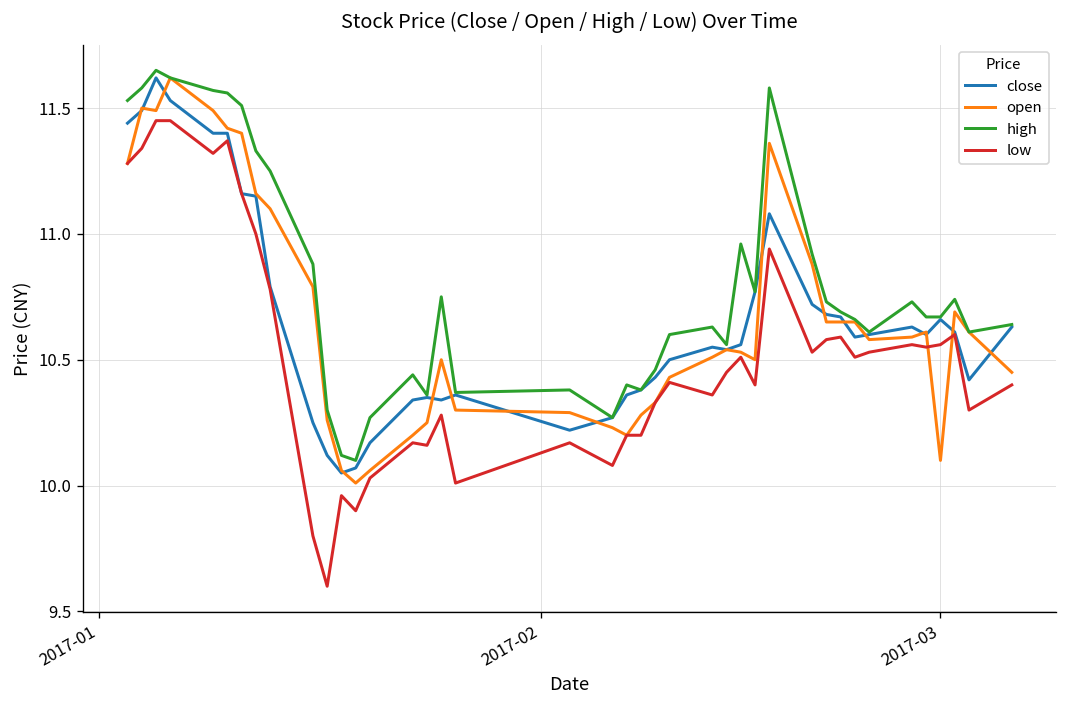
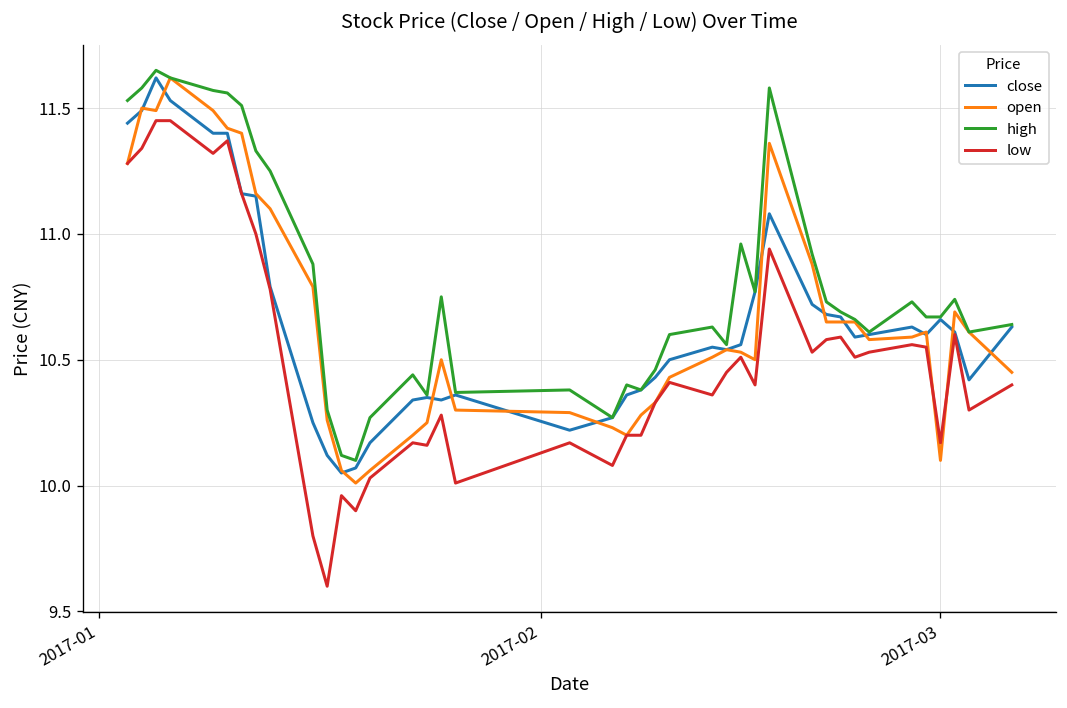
low, 2017-03: 10.56 -> 10.17
